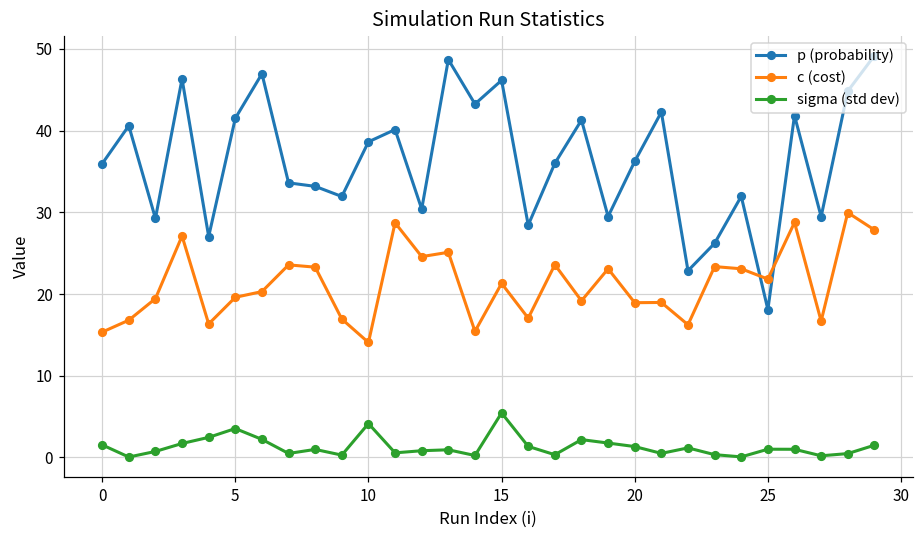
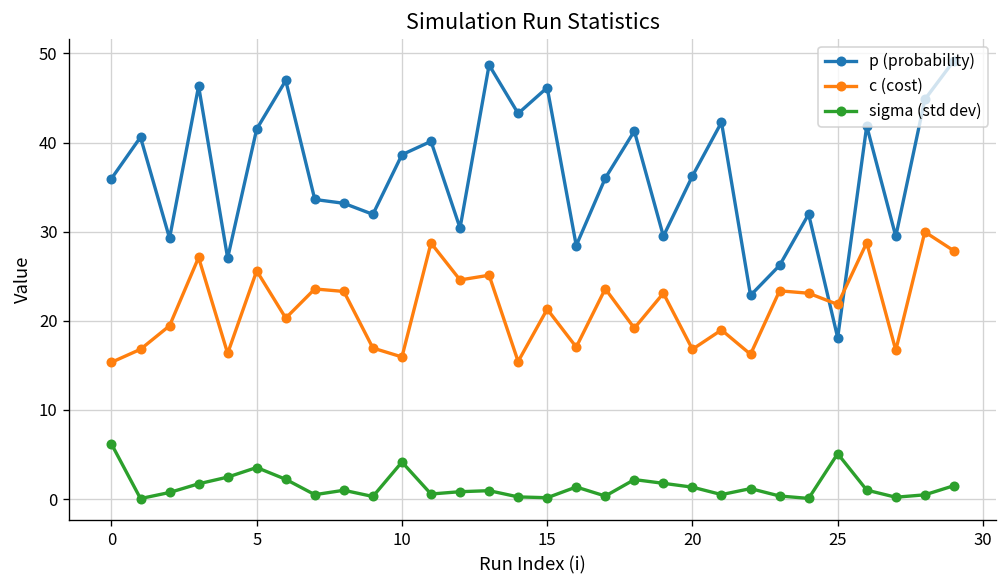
sigma (std dev), 0: 2 -> 6
c (cost), 5: 20 -> 26
c (cost), 10: 14 -> 16
sigma (std dev), 15: 5 -> 0
c (cost), 20: 19 -> 17
sigma (std dev), 25: 1 -> 5
